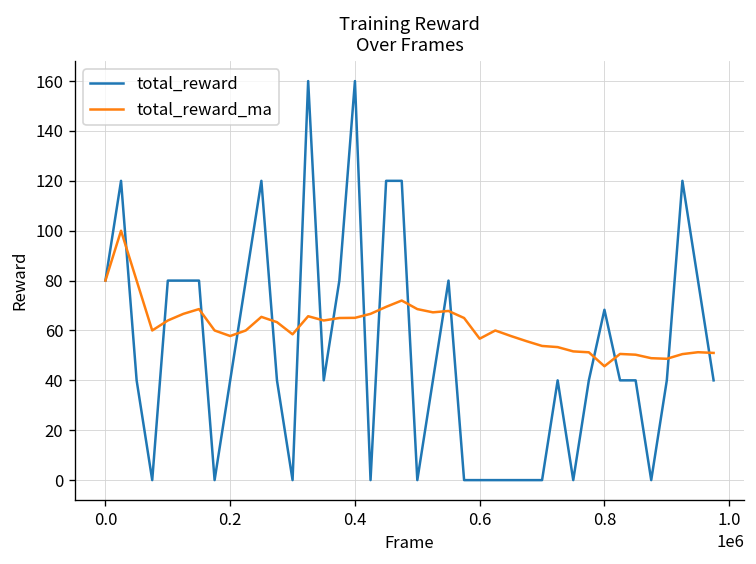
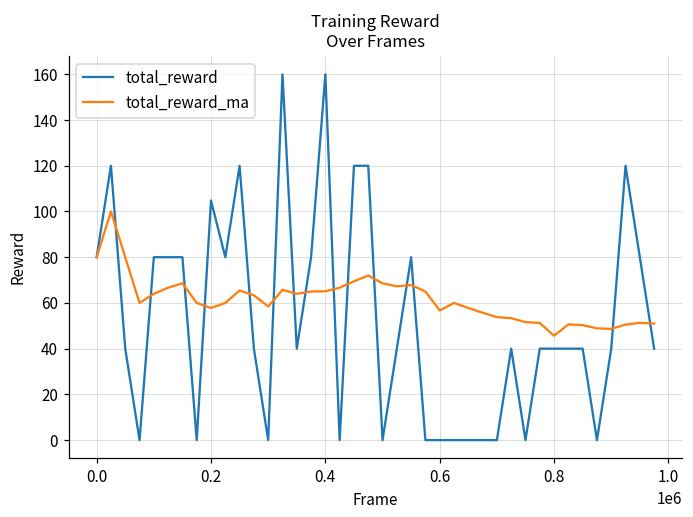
total_reward, 0.2: 40 -> 105
total_reward, 0.8: 68 -> 40
